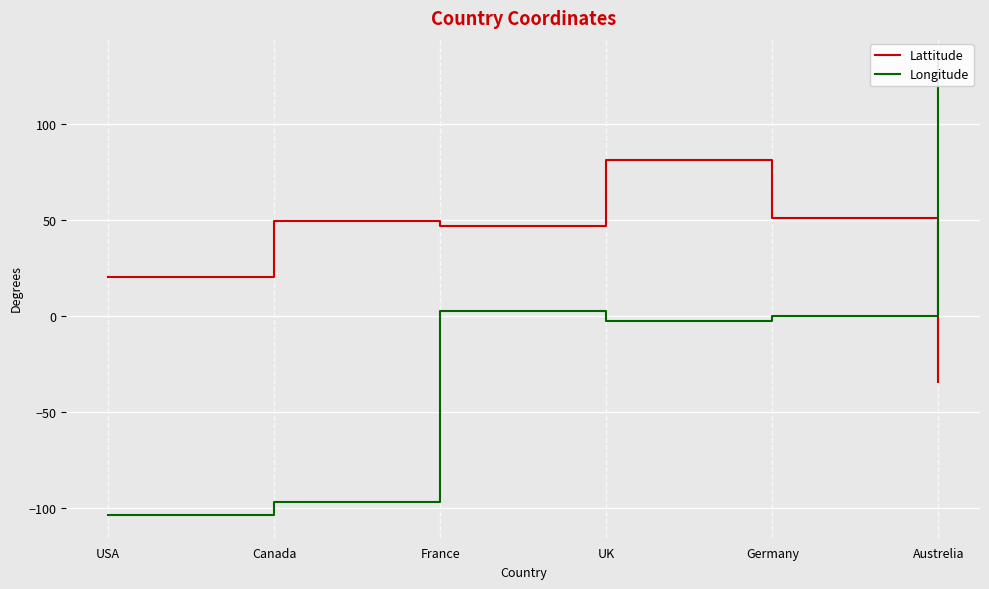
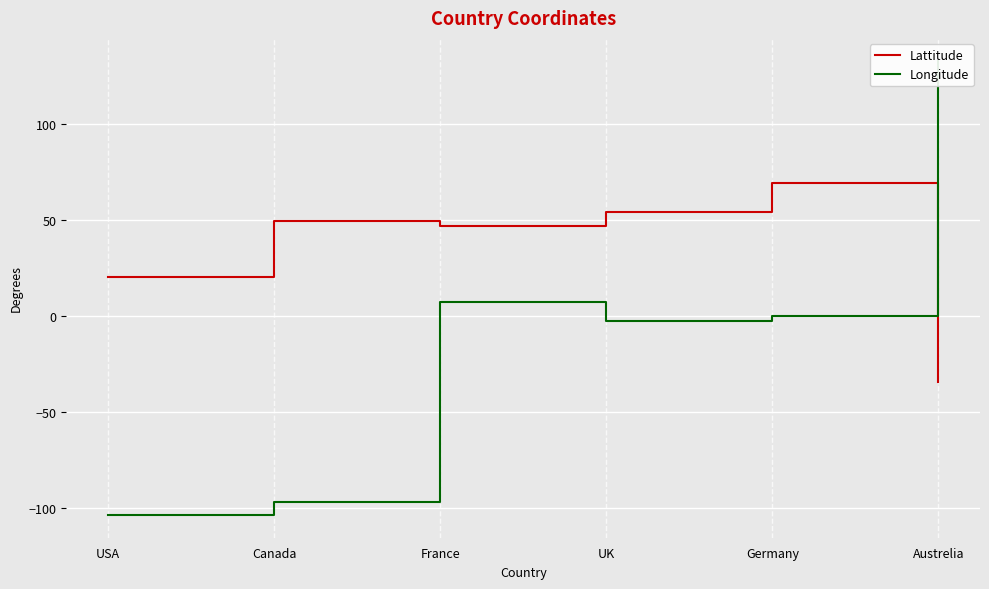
Longitude, France: 2 -> 7
Lattitude, UK: 81 -> 54
Lattitude, Germany: 51 -> 69
